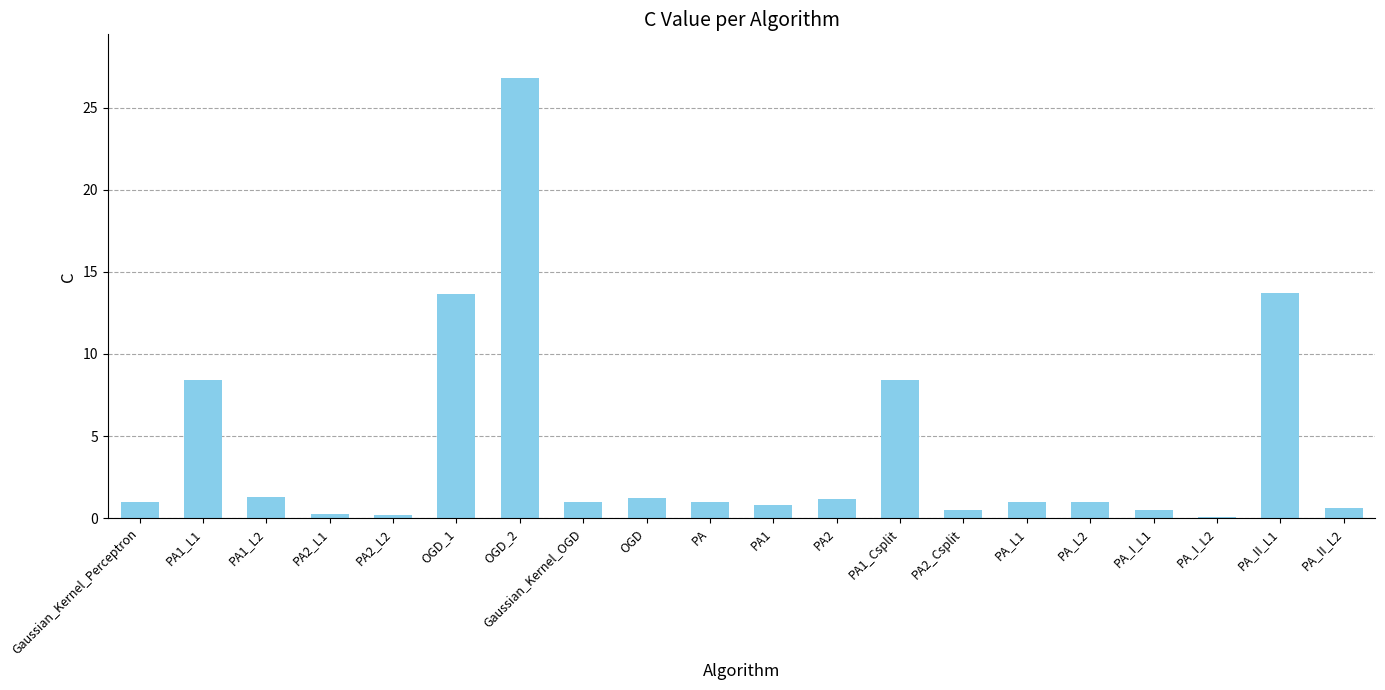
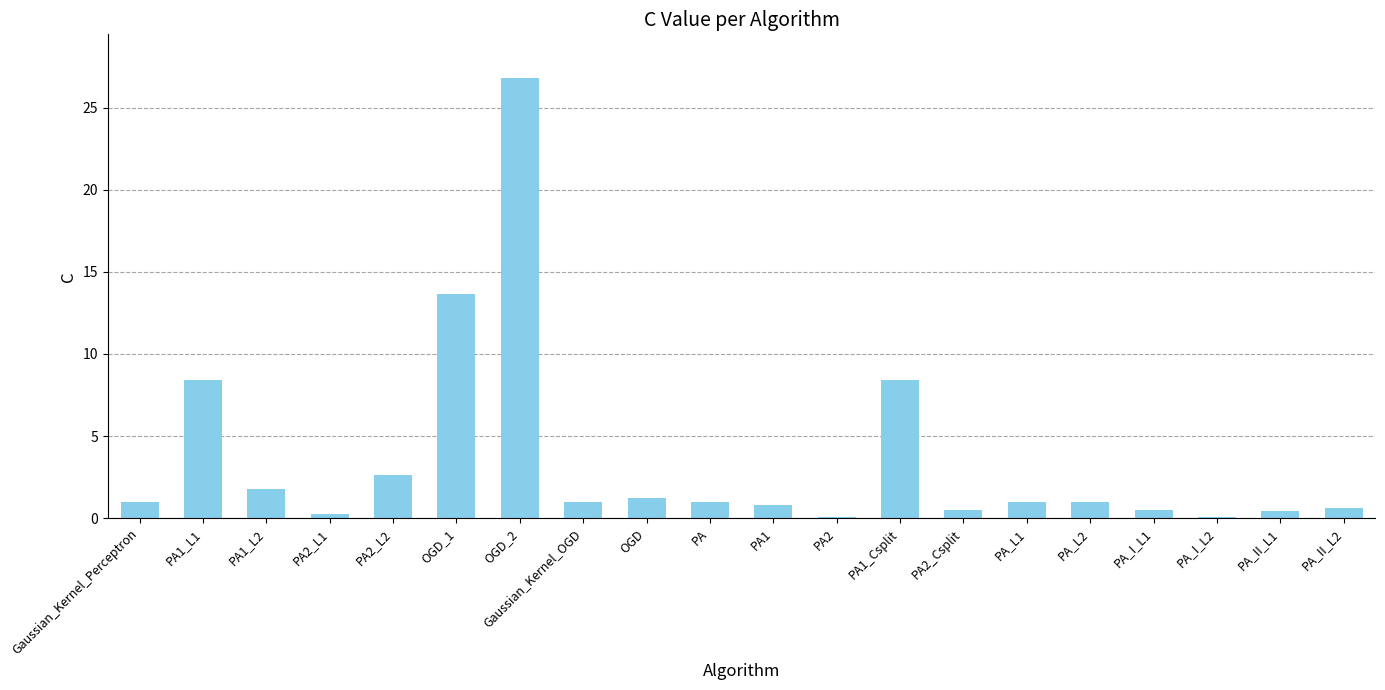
PA1_L2: 1.3 -> 1.8
PA2_L2: 0.2 -> 2.6
PA2: 1.2 -> 0.1
PA_II_L1: 13.7 -> 0.5
